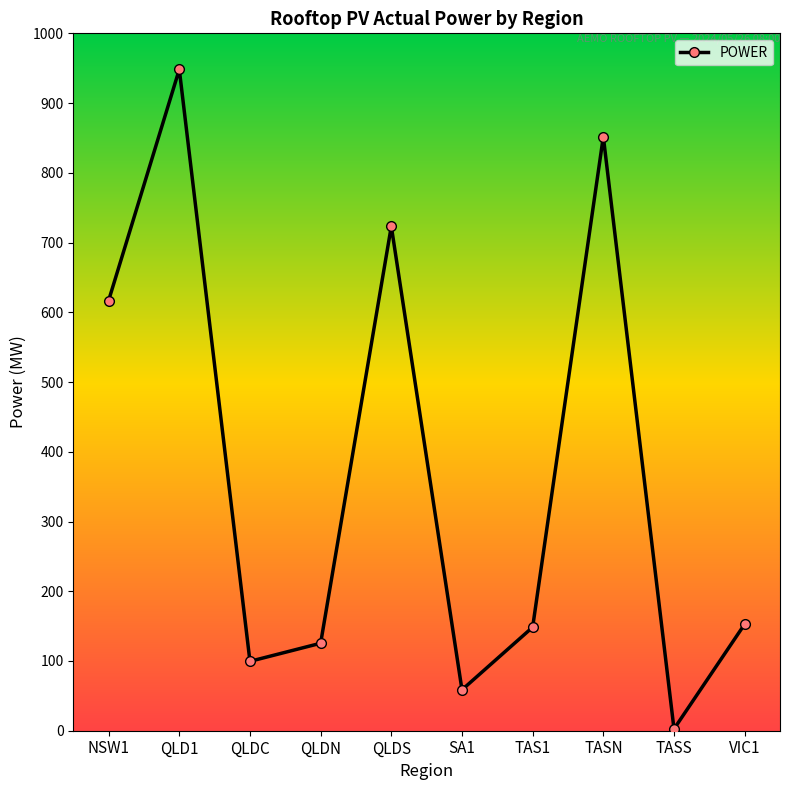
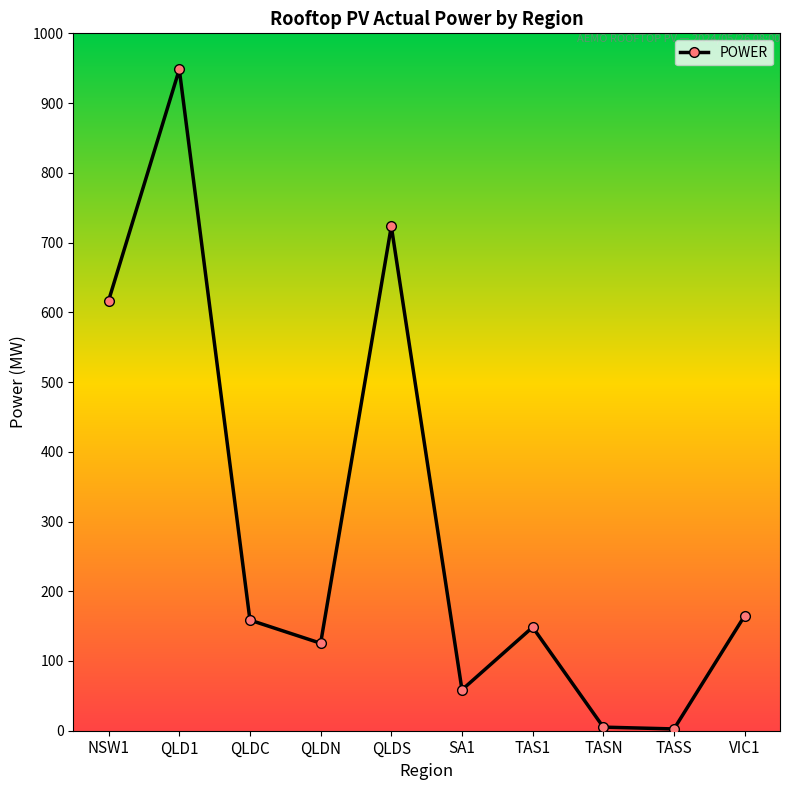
QLDC: 100 -> 160
TASN: 850 -> 10
VIC1: 150 -> 160
